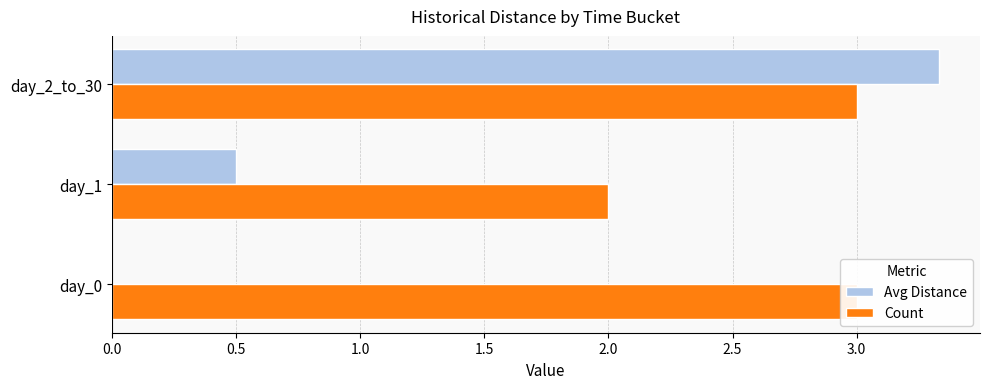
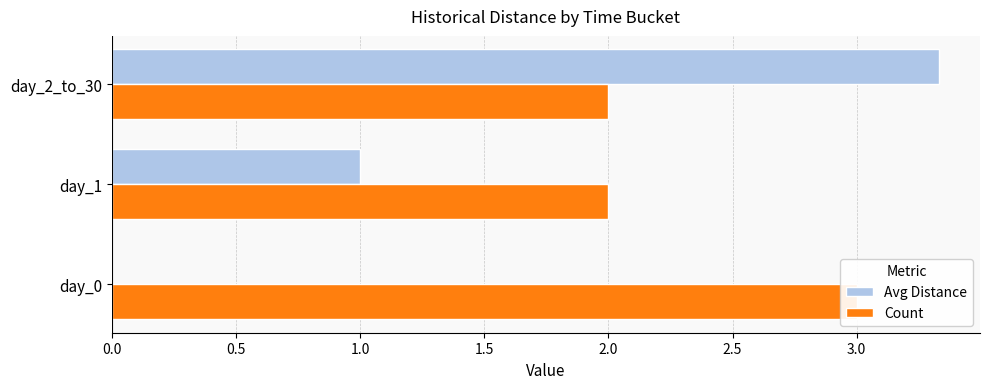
Count, day_2_to_30: 3 -> 2
Avg Distance, day_1: 0.5 -> 1.0
